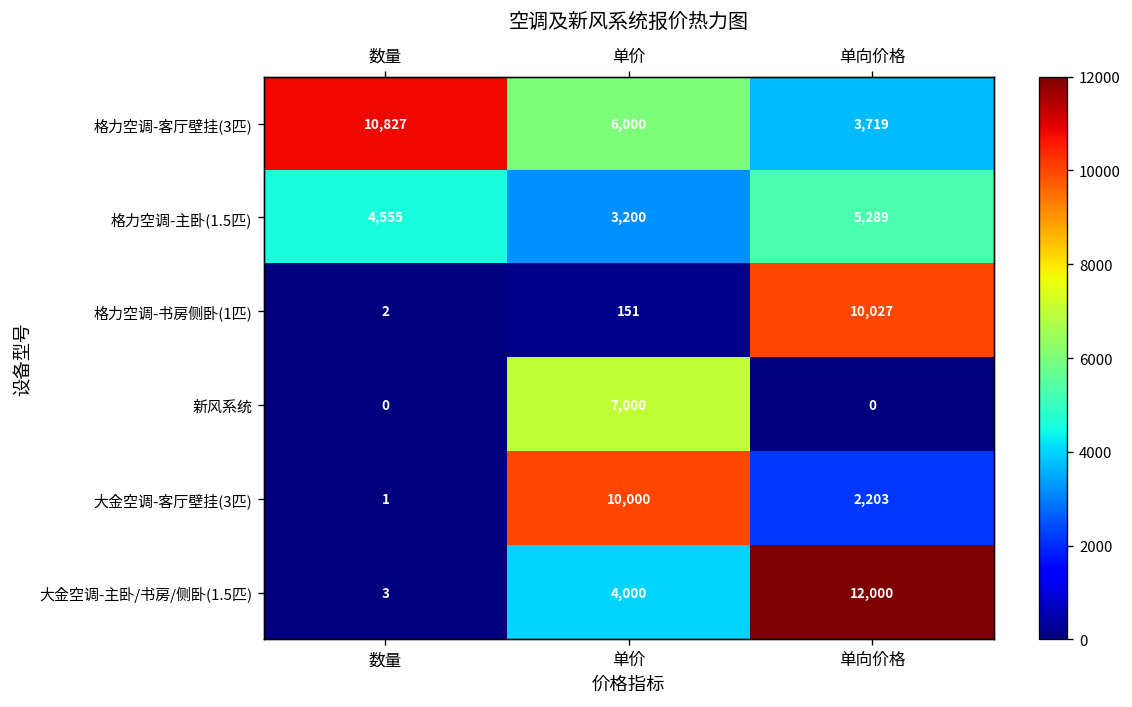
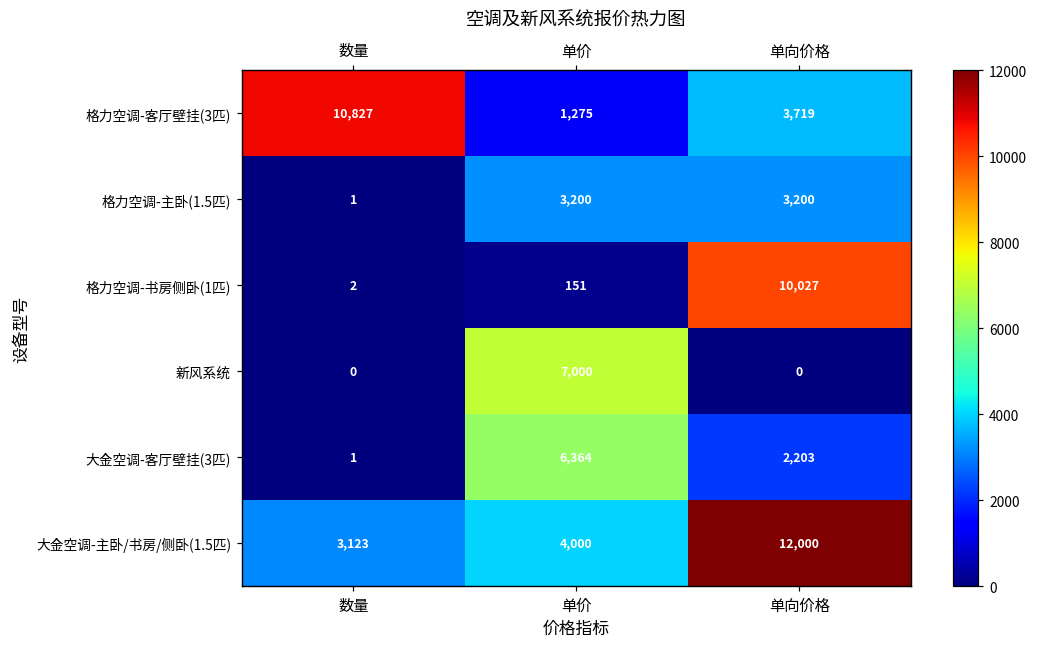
格力空调-客厅壁挂(3匹), 单价: 6,000 -> 1,275
格力空调-主卧(1.5匹), 数量: 4,555 -> 1
格力空调-主卧(1.5匹), 单向价格: 5,289 -> 3,200
大金空调-客厅壁挂(3匹), 单价: 10,000 -> 6,364
大金空调-主卧/书房/侧卧(1.5匹), 数量: 3 -> 3,123
